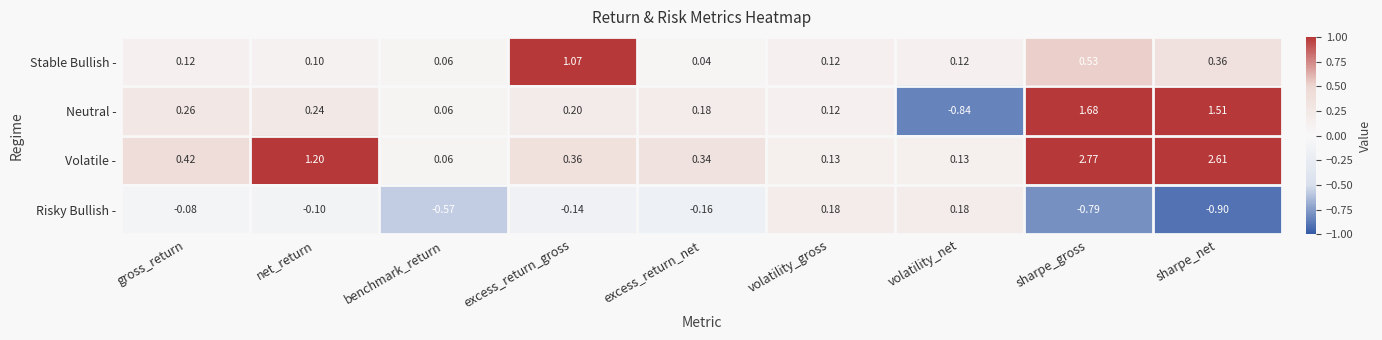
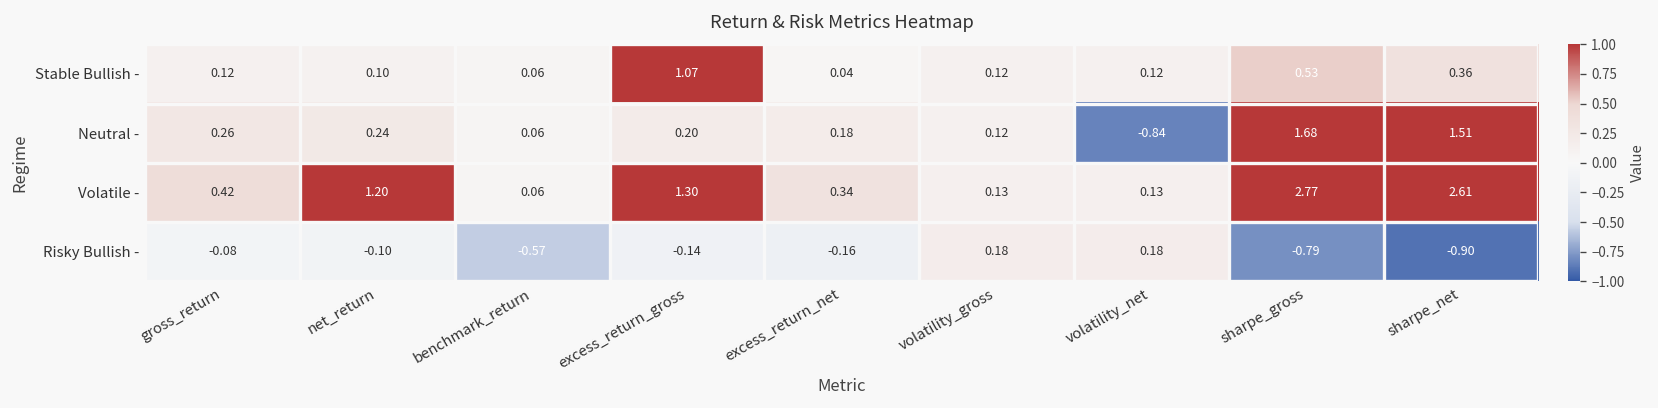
Volatile -, excess_return_gross: 0.36 -> 1.30
